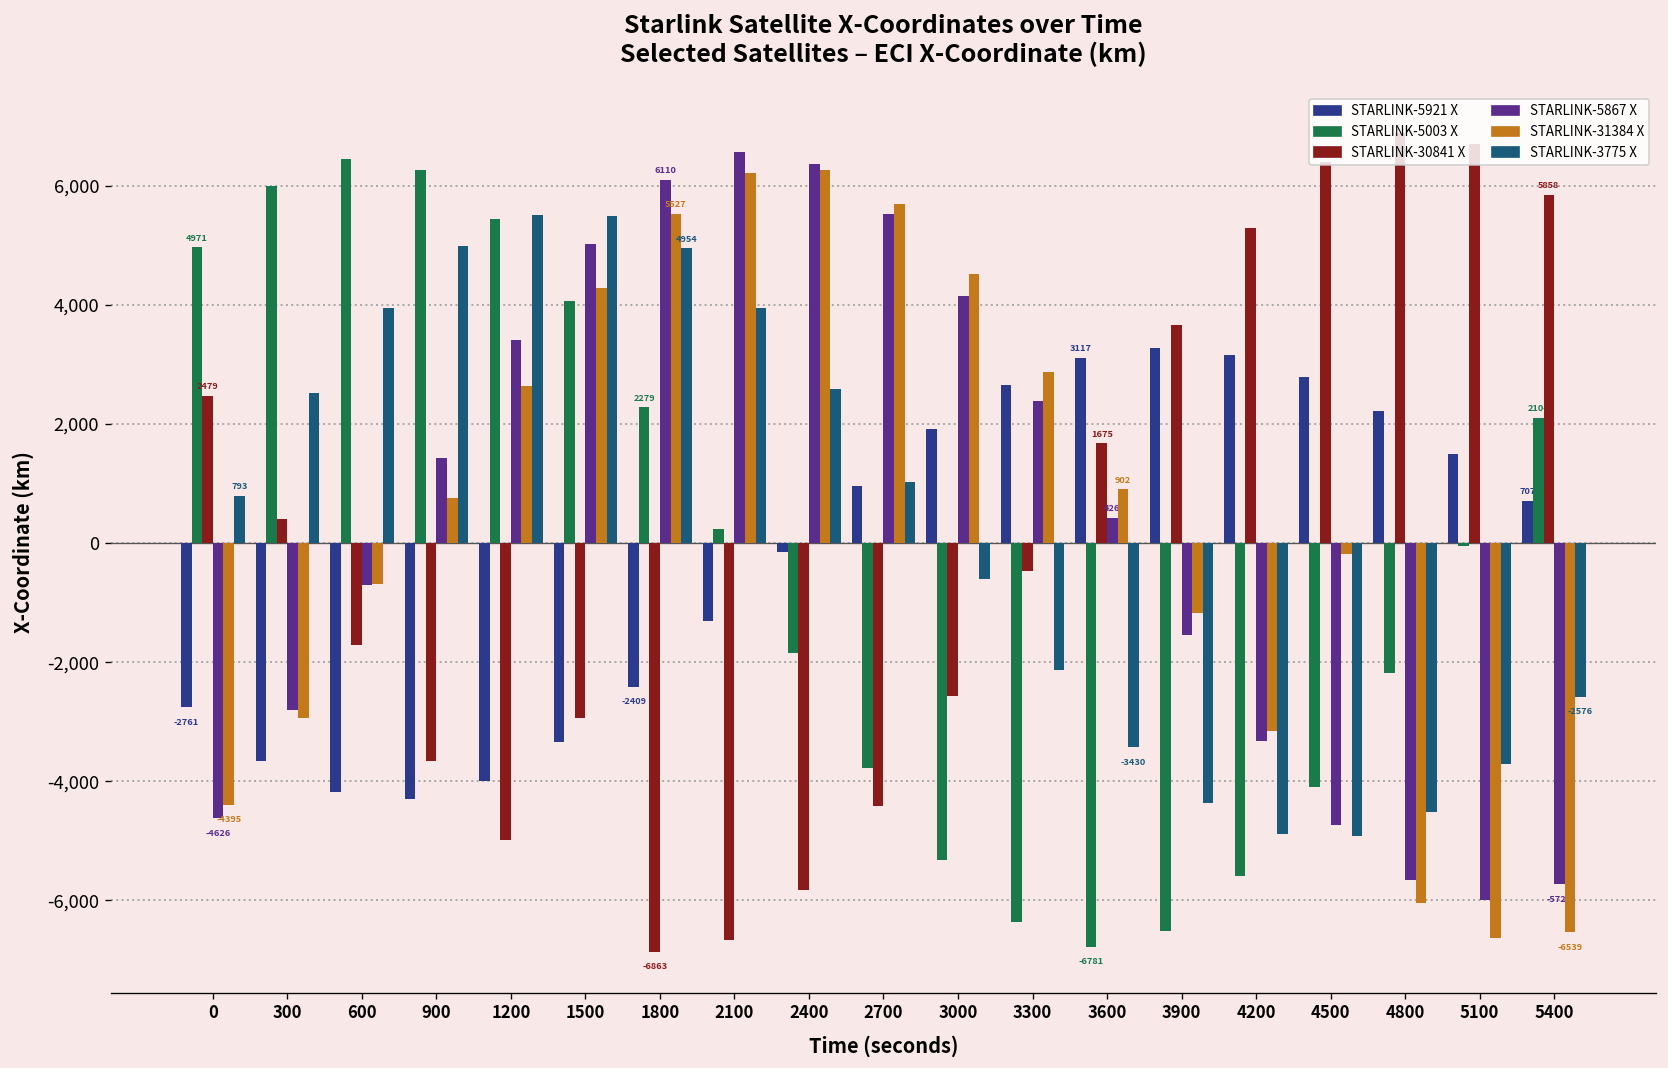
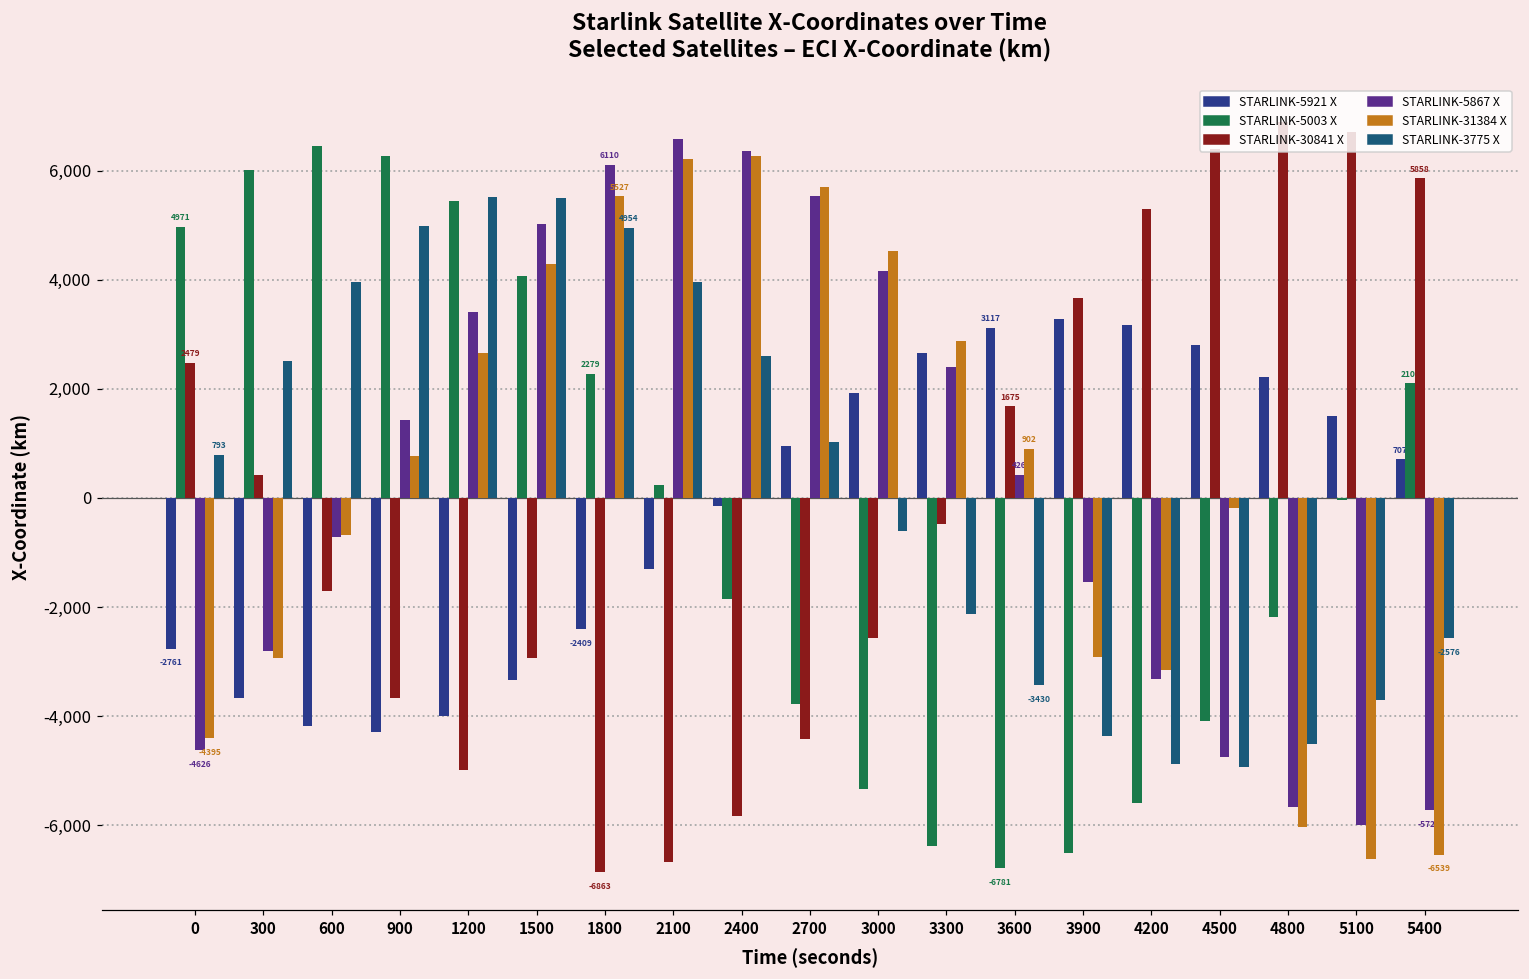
STARLINK-31384 X, 3900: -1,200 -> -2,900
